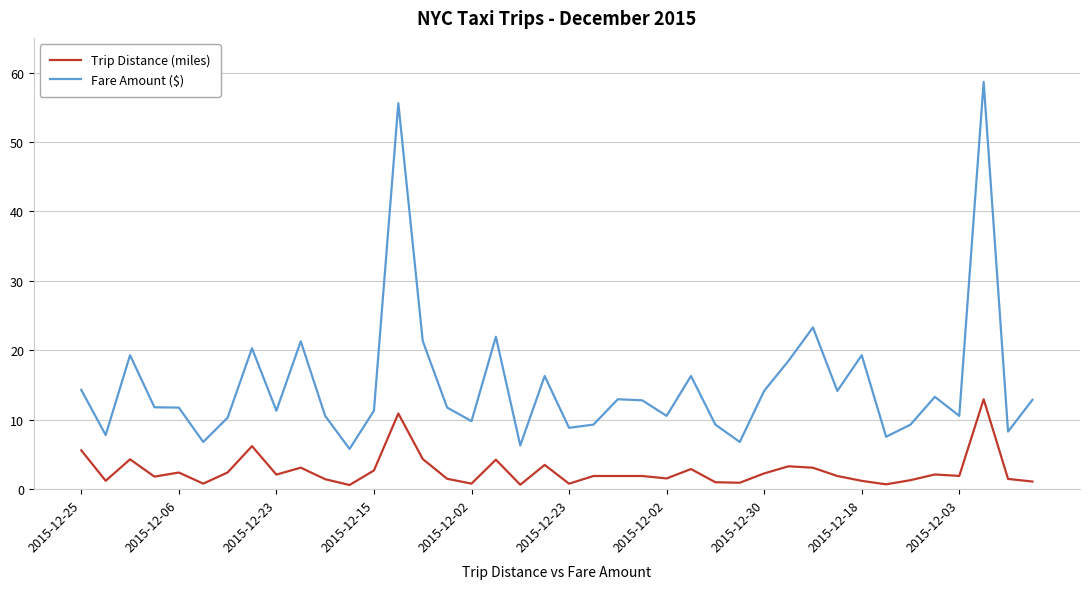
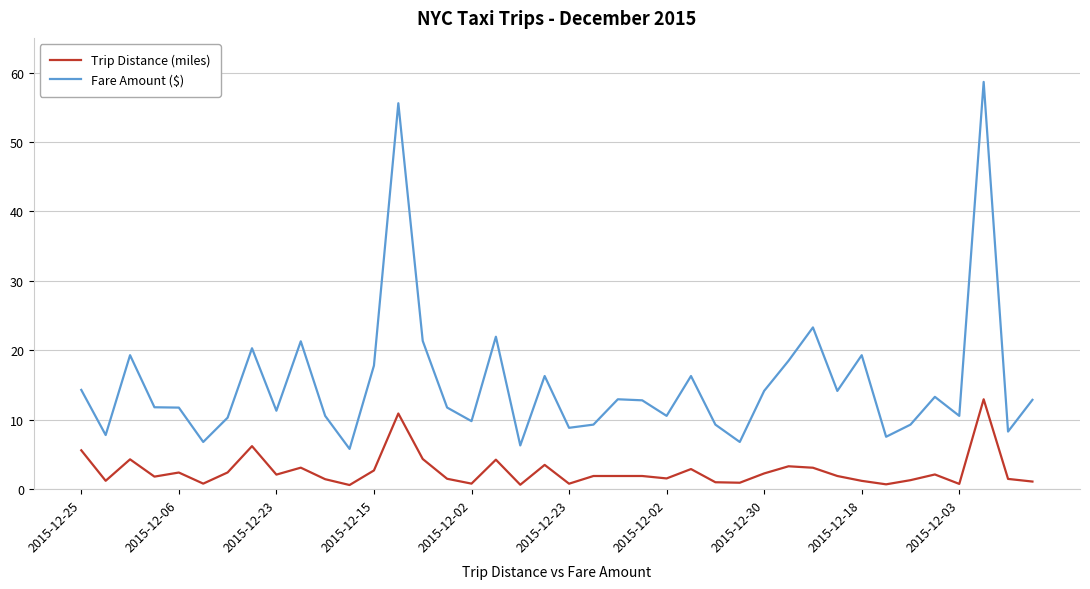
Fare Amount ($), 2015-12-15: 11 -> 18
Trip Distance (miles), 2015-12-03: 2 -> 1
